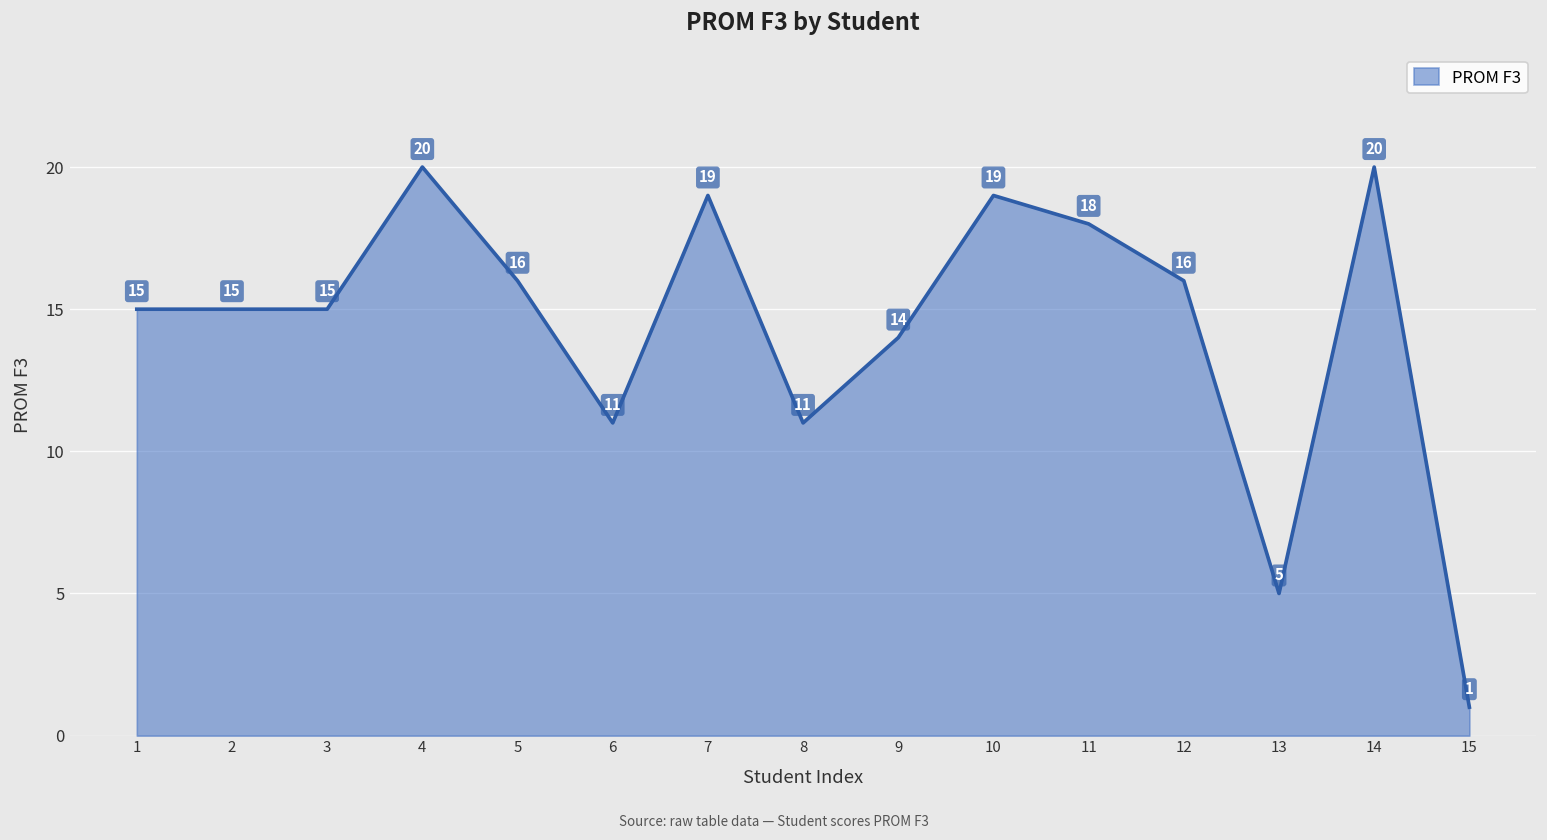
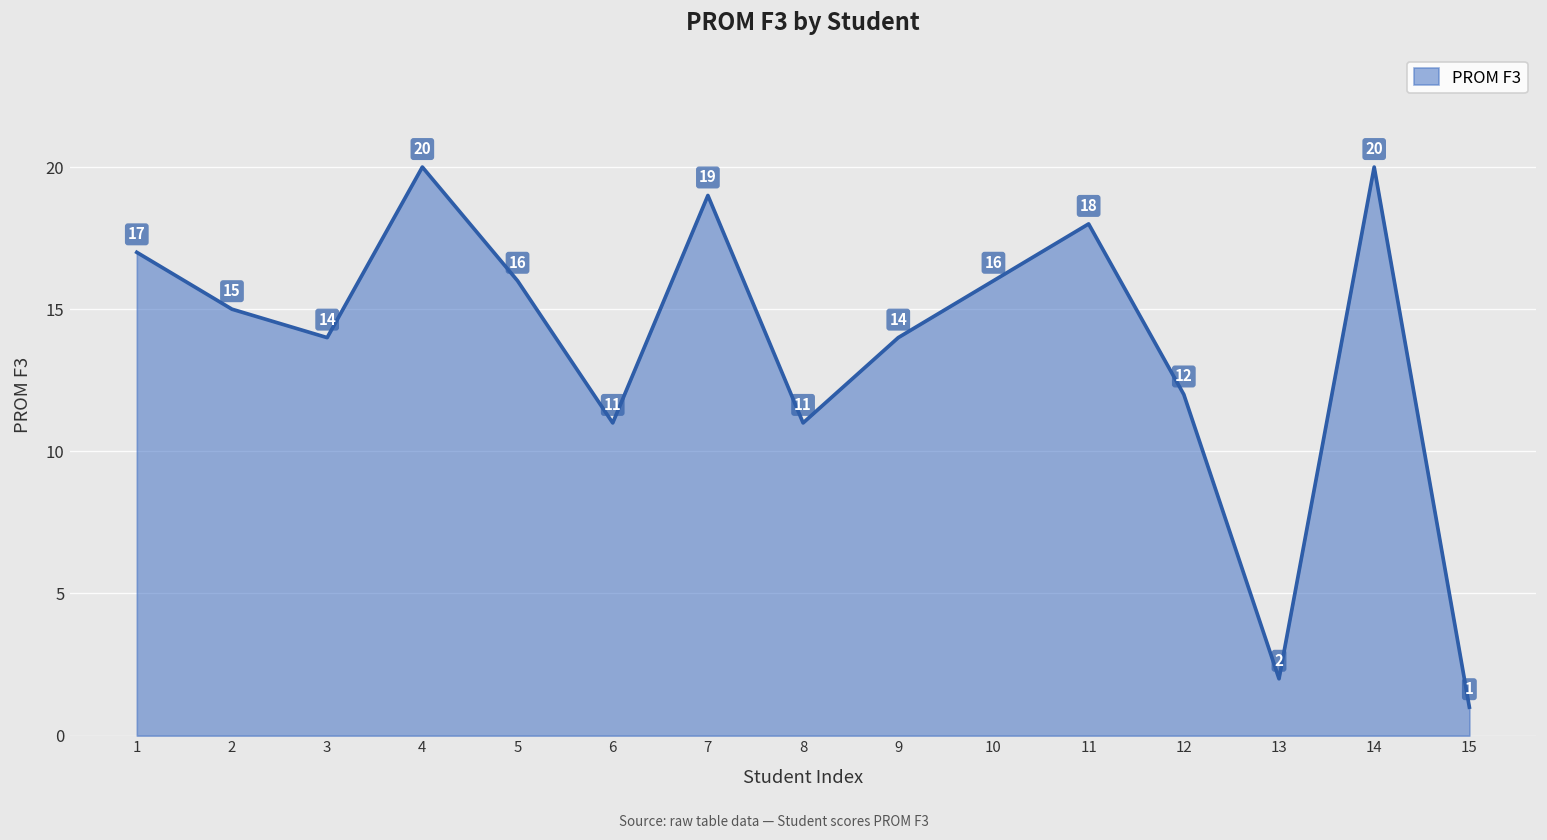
1: 15 -> 17
3: 15 -> 14
10: 19 -> 16
12: 16 -> 12
13: 5 -> 2
